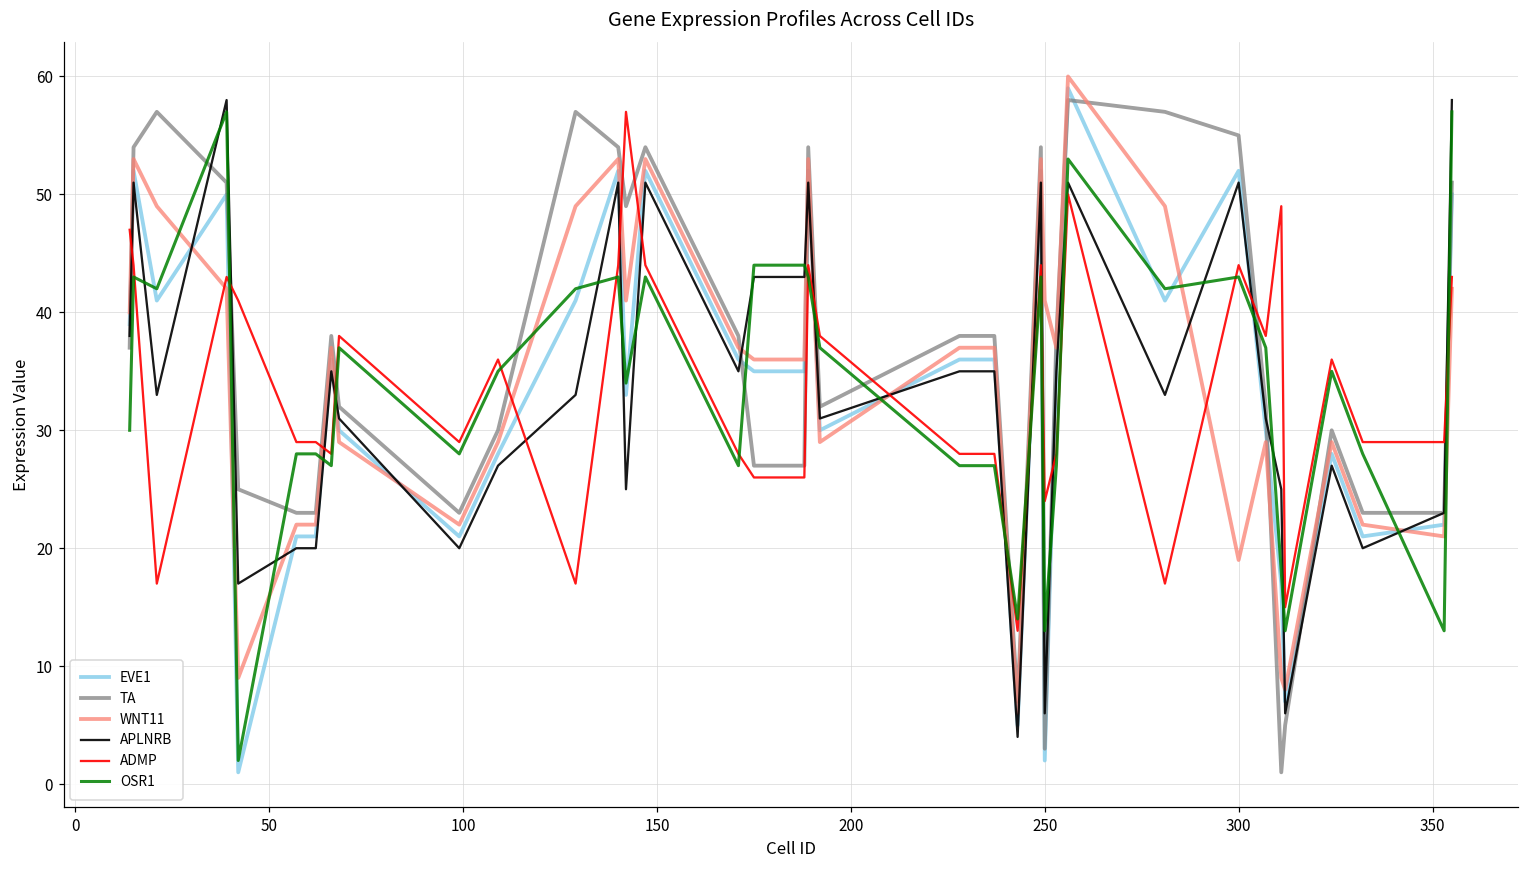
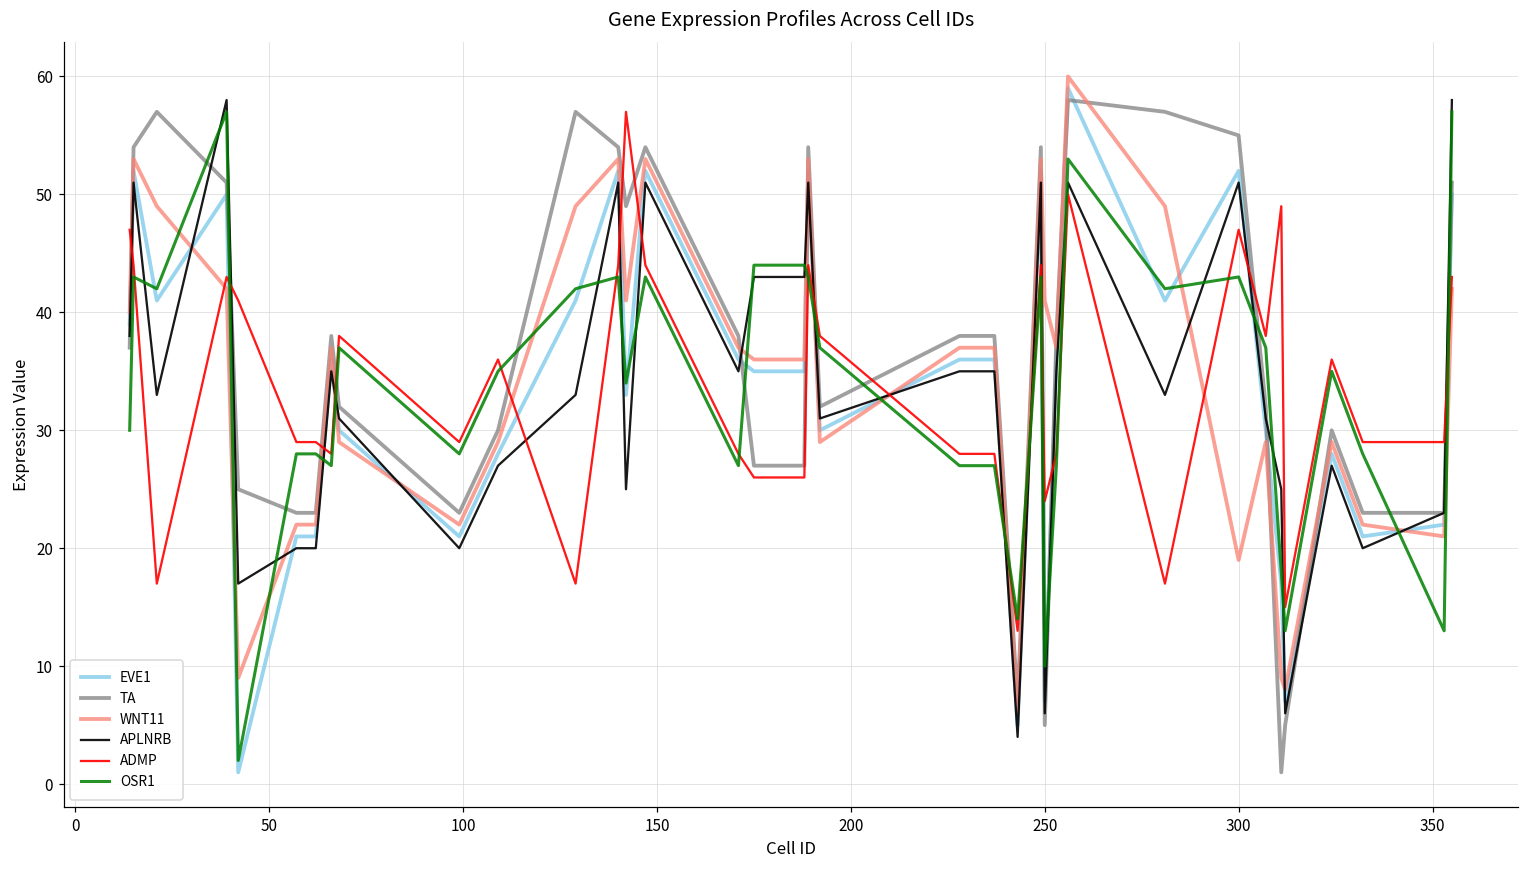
EVE1, 250: 2 -> 7
TA, 250: 3 -> 5
OSR1, 250: 13 -> 10
ADMP, 300: 44 -> 47
